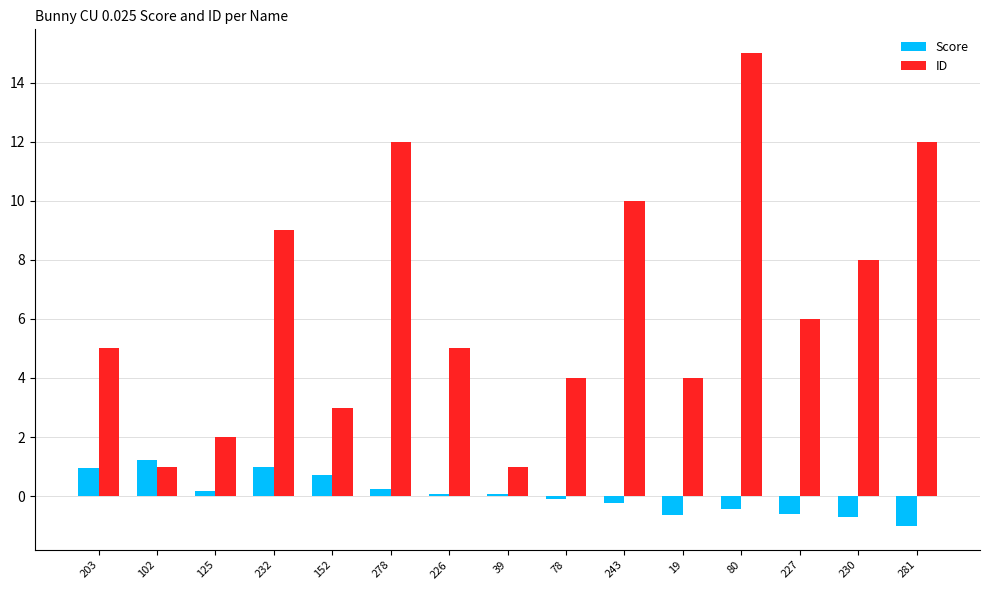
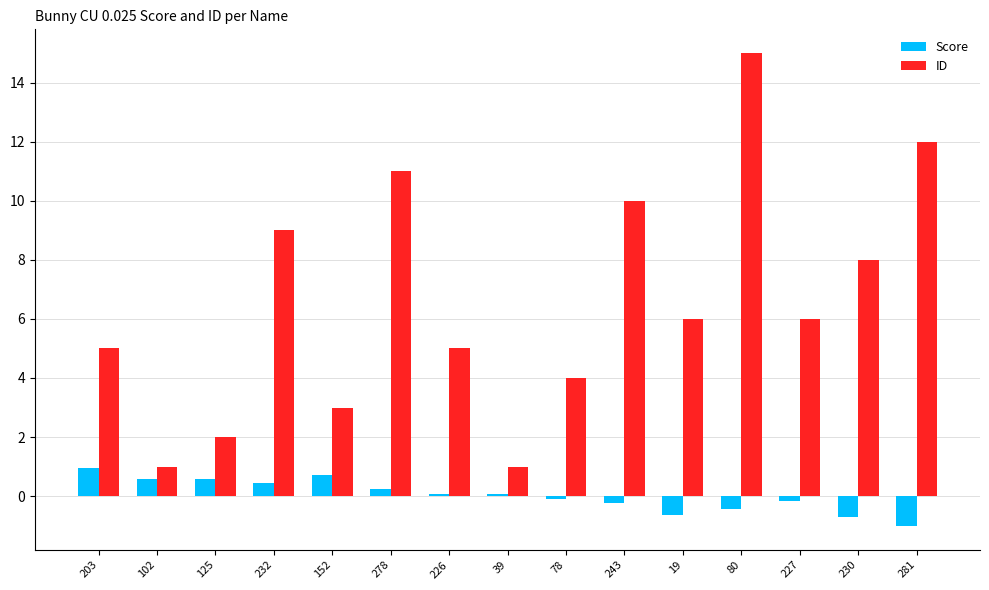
Score, 102: 1.2 -> 0.6
Score, 125: 0.2 -> 0.6
Score, 232: 1.0 -> 0.5
ID, 278: 12 -> 11
ID, 19: 4 -> 6
Score, 227: -0.6 -> -0.2
